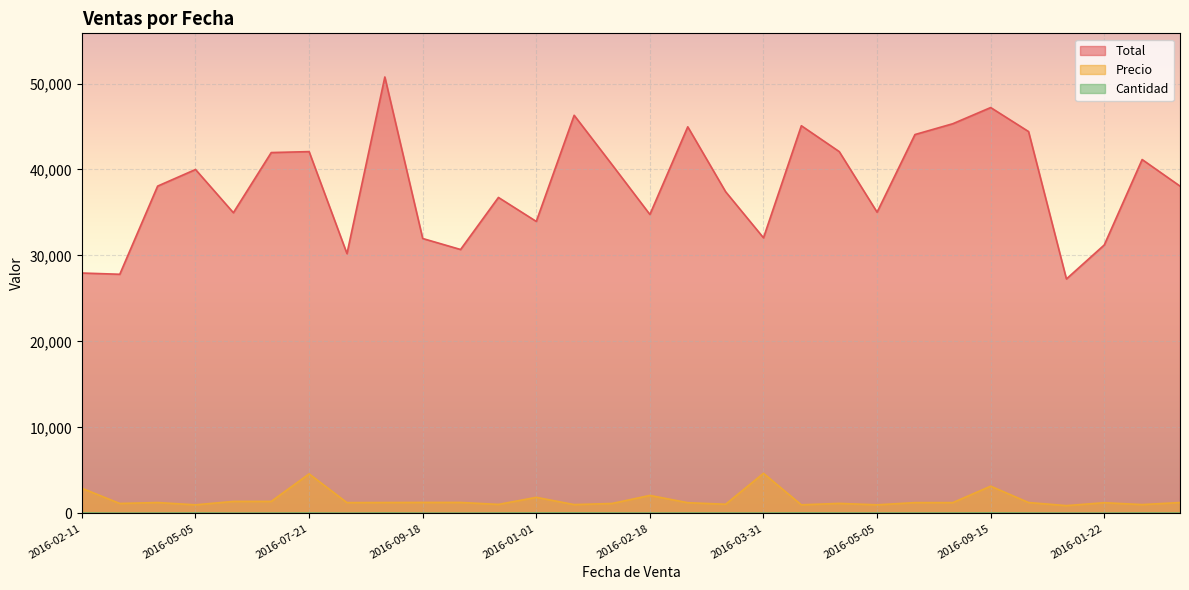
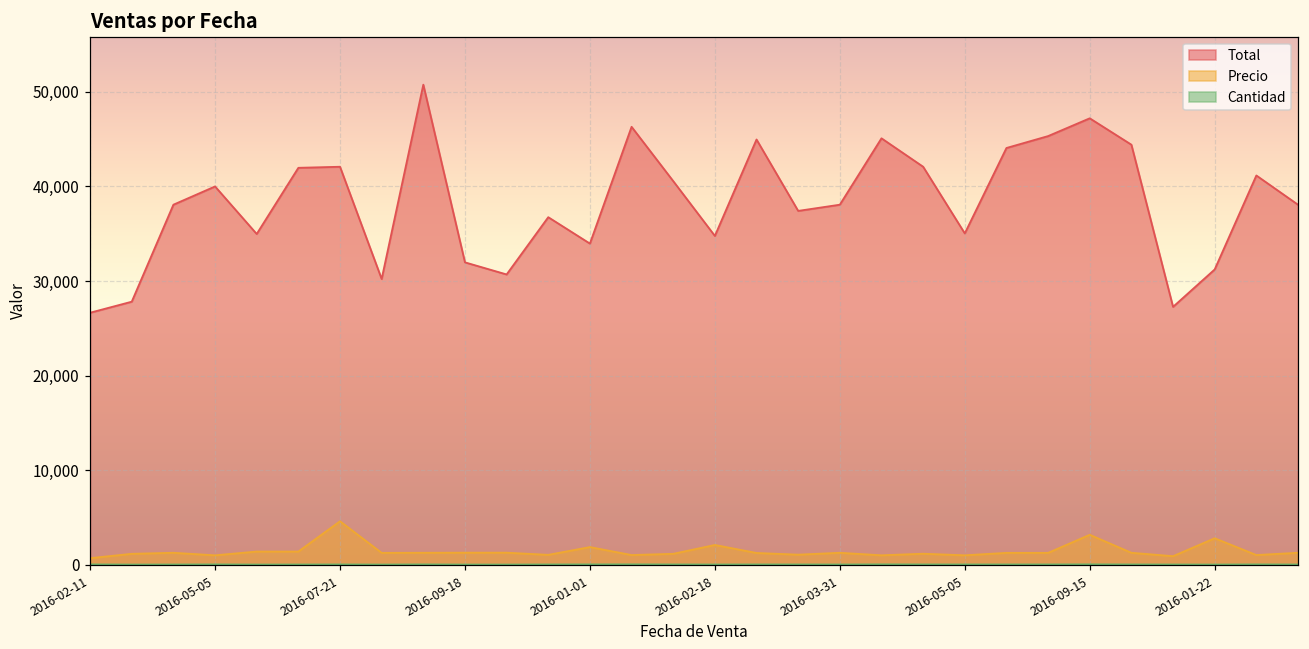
Total, 2016-02-11: 28,000 -> 27,000
Precio, 2016-02-11: 3,000 -> 1,000
Total, 2016-03-31: 32,000 -> 38,000
Precio, 2016-03-31: 5,000 -> 1,000
Precio, 2016-01-22: 1,000 -> 3,000
